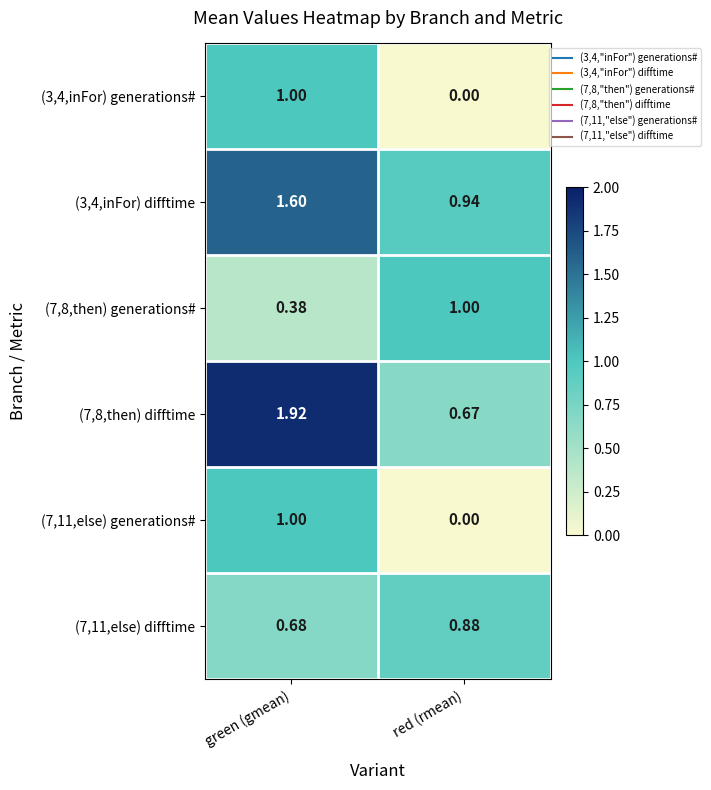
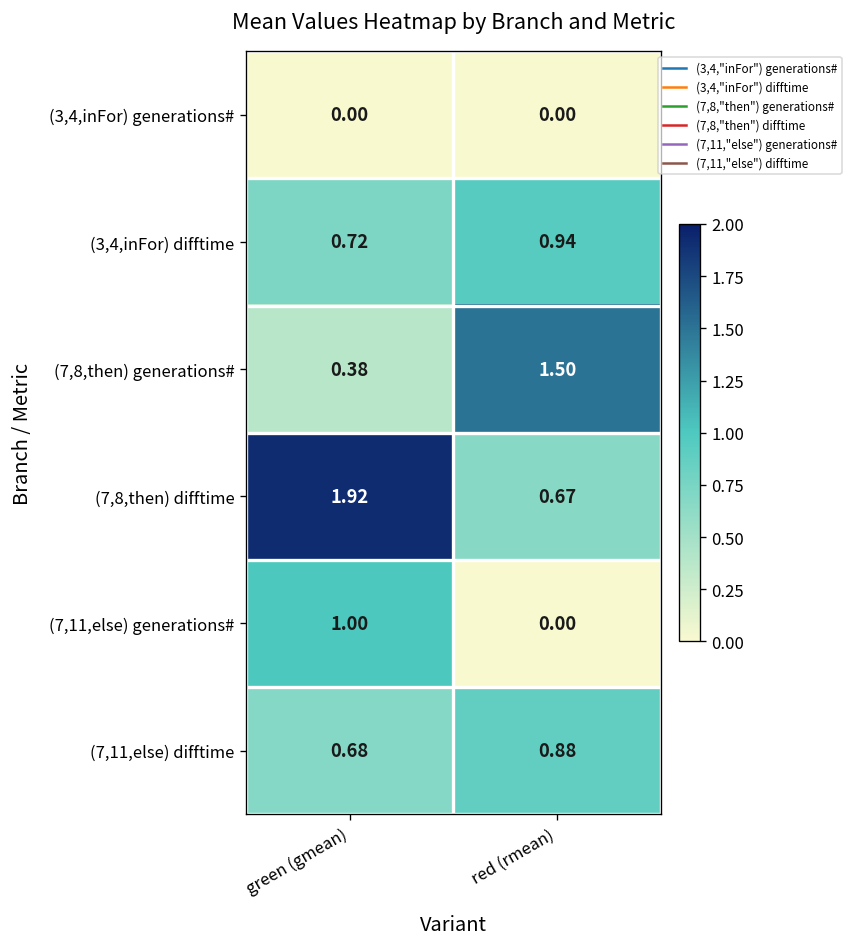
(3,4,inFor) generations#, green (gmean): 1.00 -> 0.00
(3,4,inFor) difftime, green (gmean): 1.60 -> 0.72
(7,8,then) generations#, red (rmean): 1.00 -> 1.50
